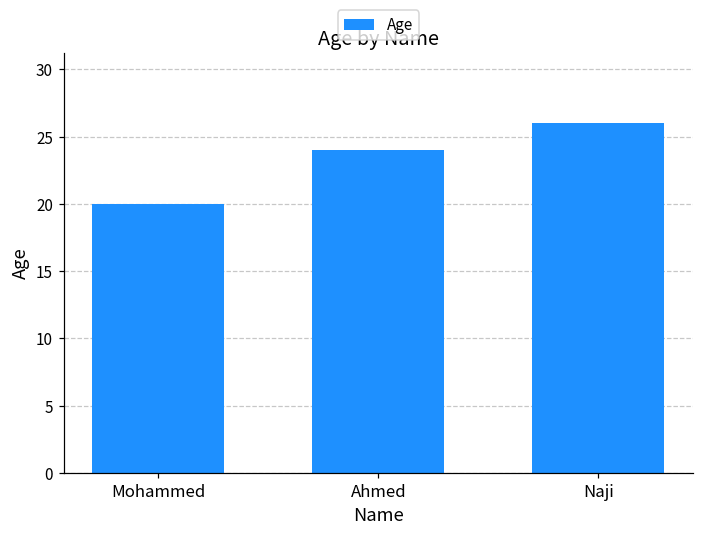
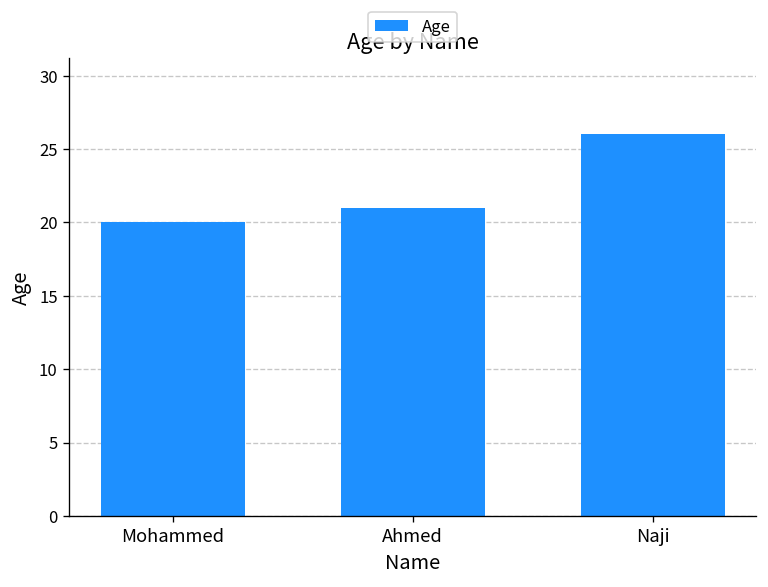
Ahmed: 24 -> 21
